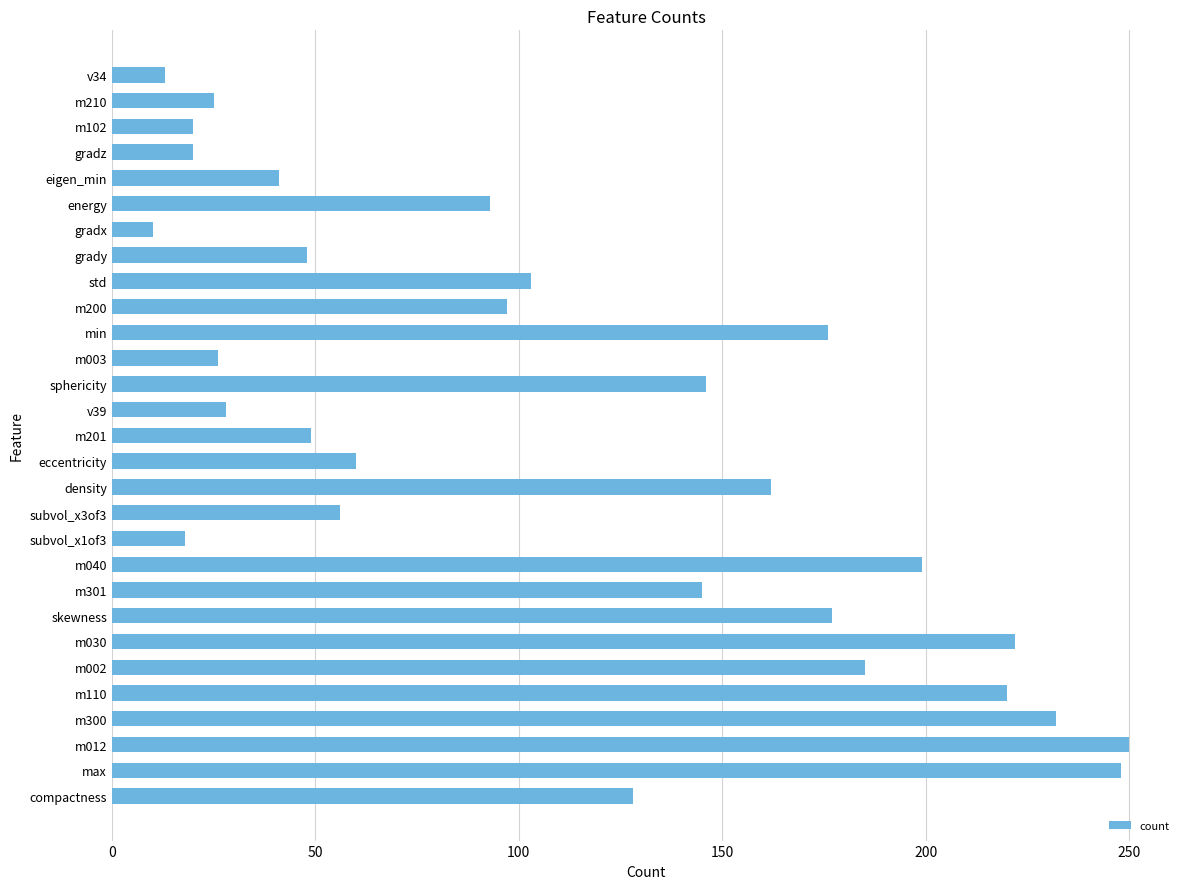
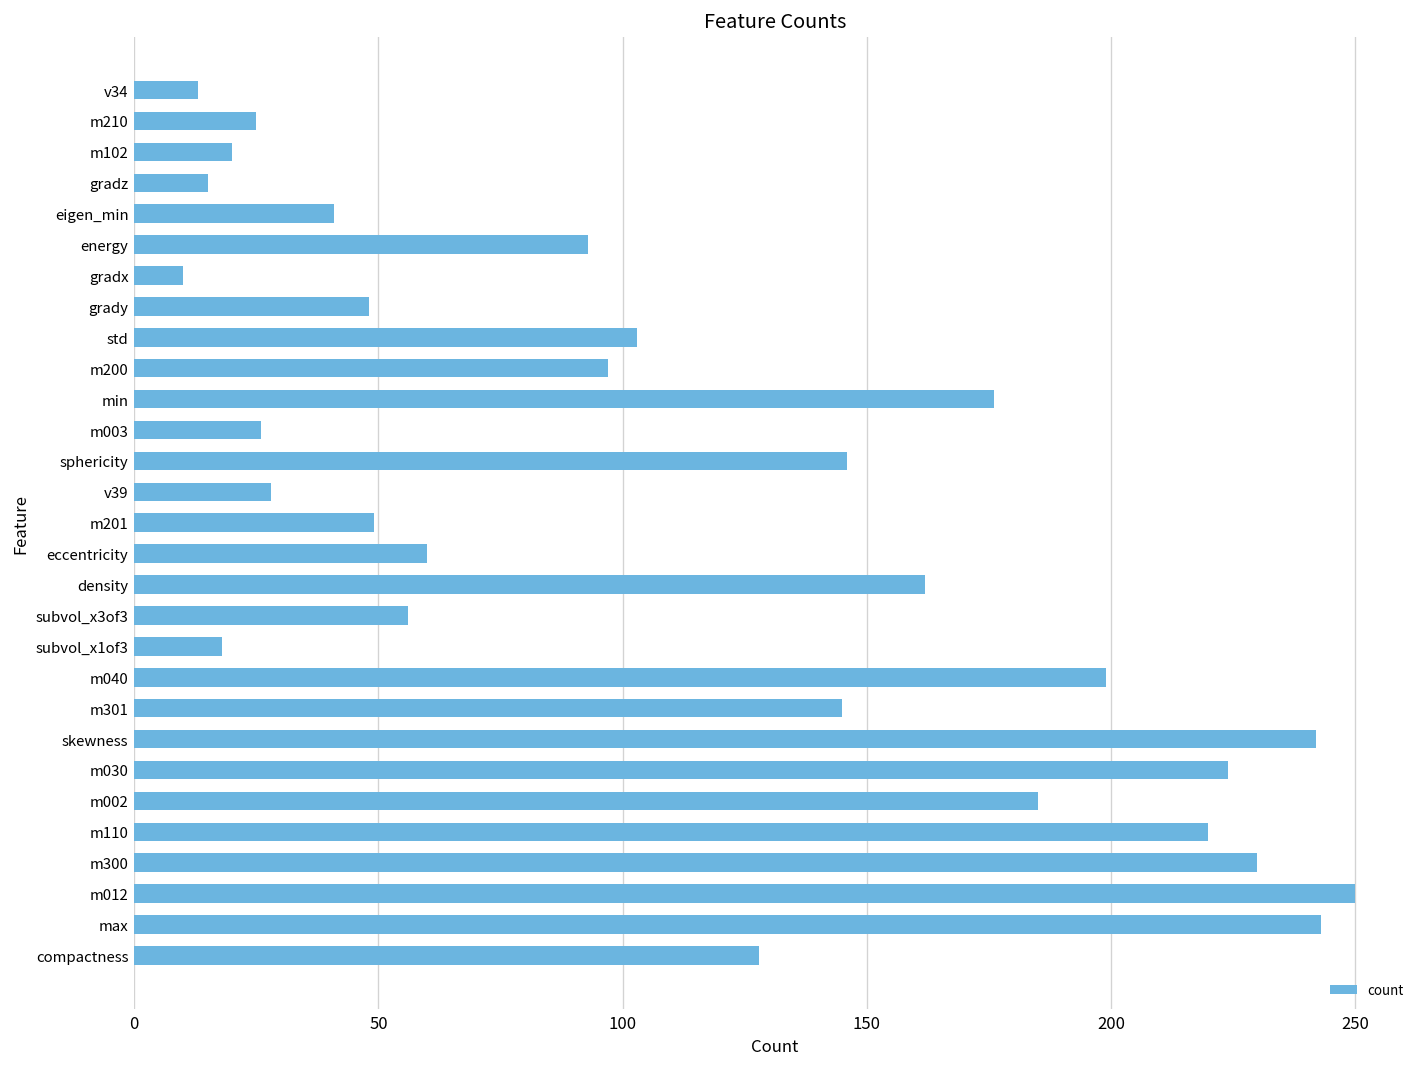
gradz: 20 -> 15
skewness: 177 -> 242
m030: 222 -> 224
m300: 232 -> 230
max: 248 -> 243
